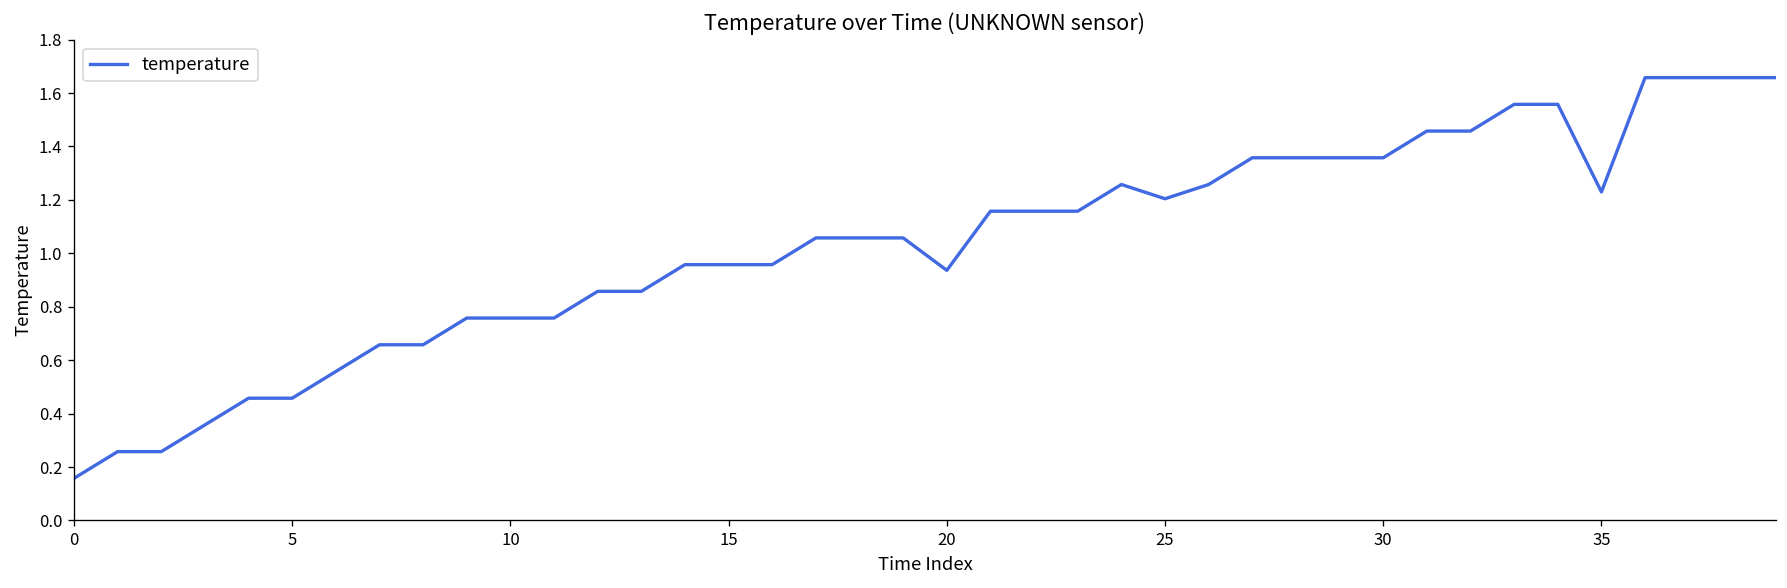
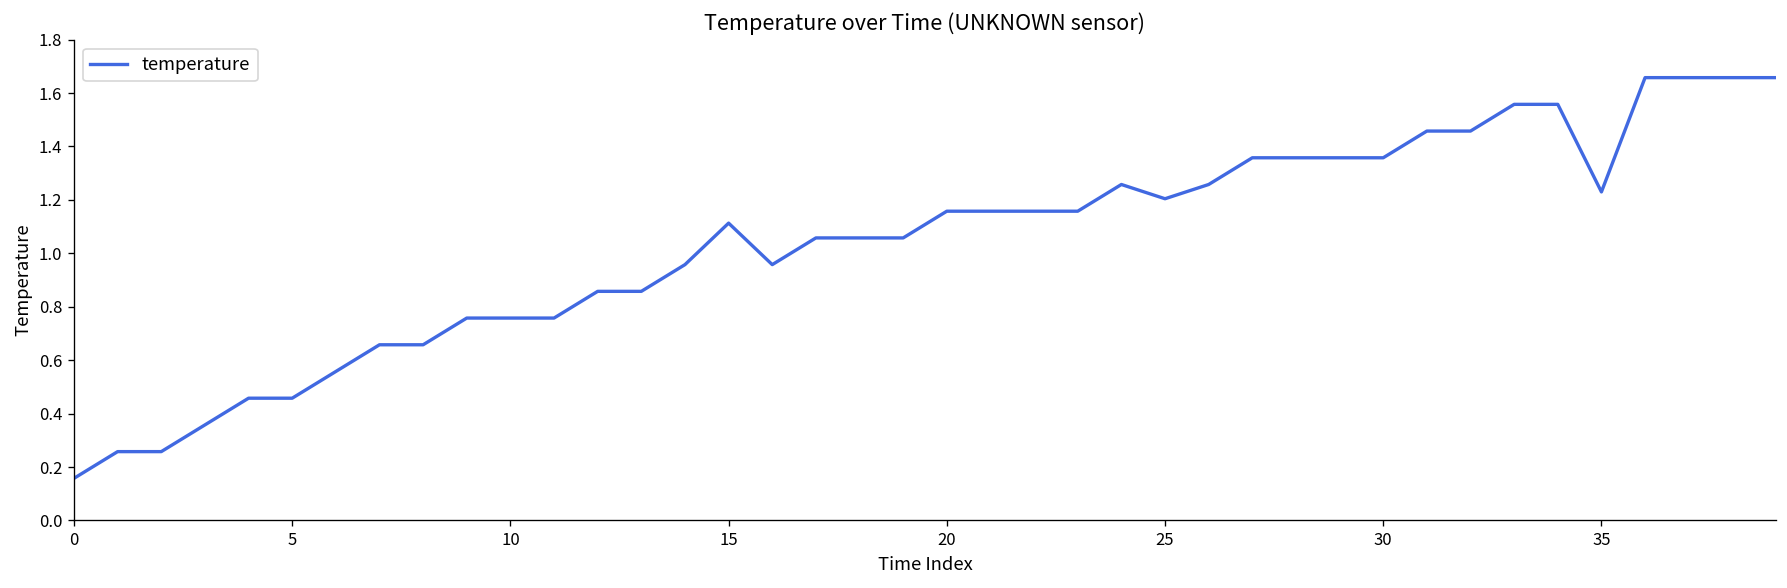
15: 0.96 -> 1.11
20: 0.94 -> 1.16
